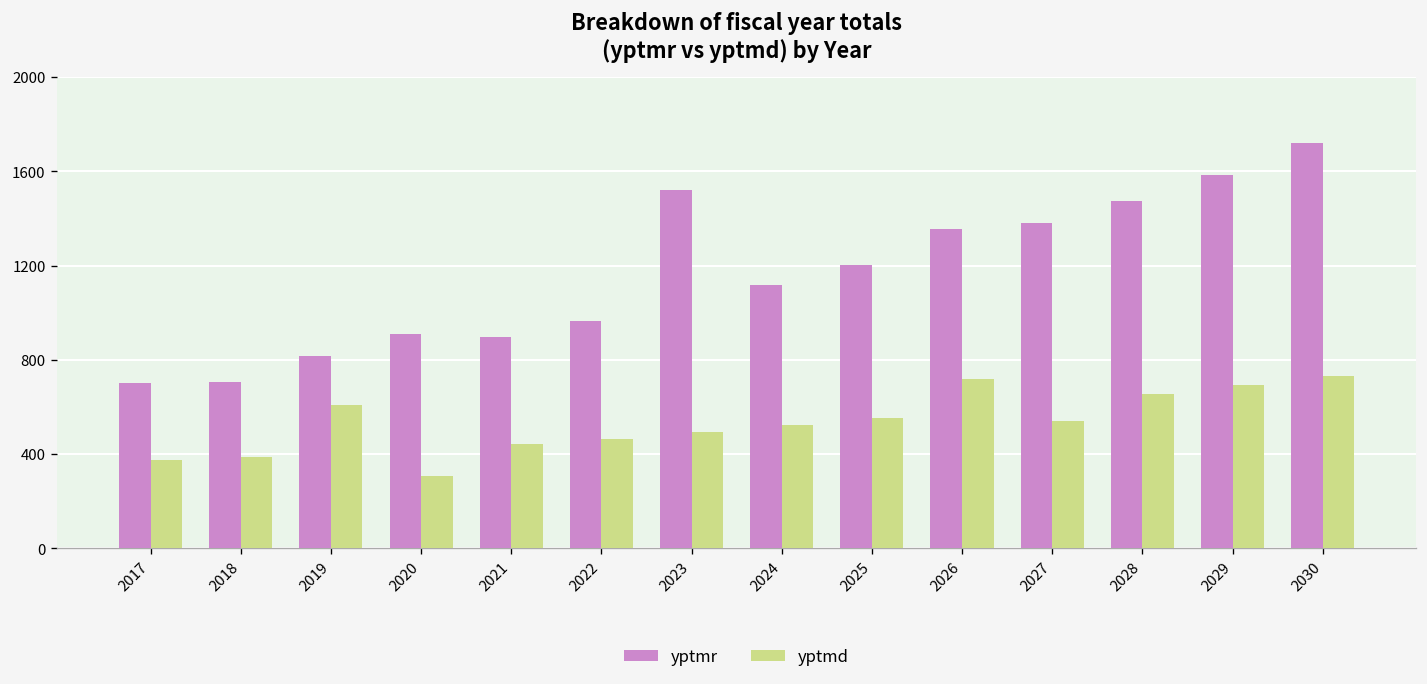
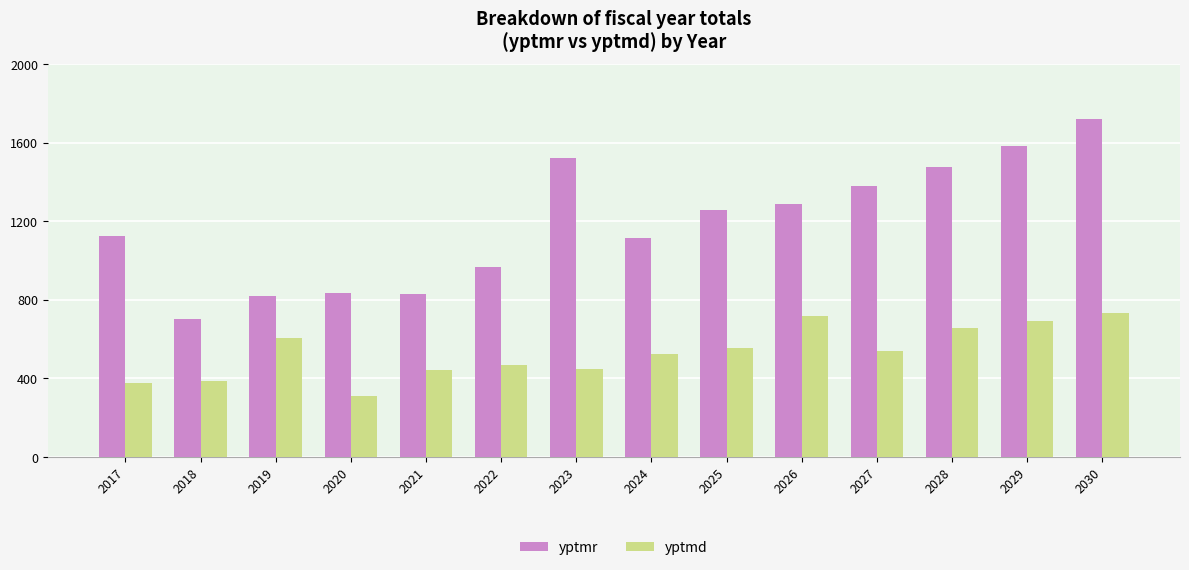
yptmr, 2017: 700 -> 1130
yptmr, 2020: 910 -> 840
yptmr, 2021: 900 -> 830
yptmd, 2023: 490 -> 450
yptmr, 2025: 1200 -> 1260
yptmr, 2026: 1360 -> 1290
